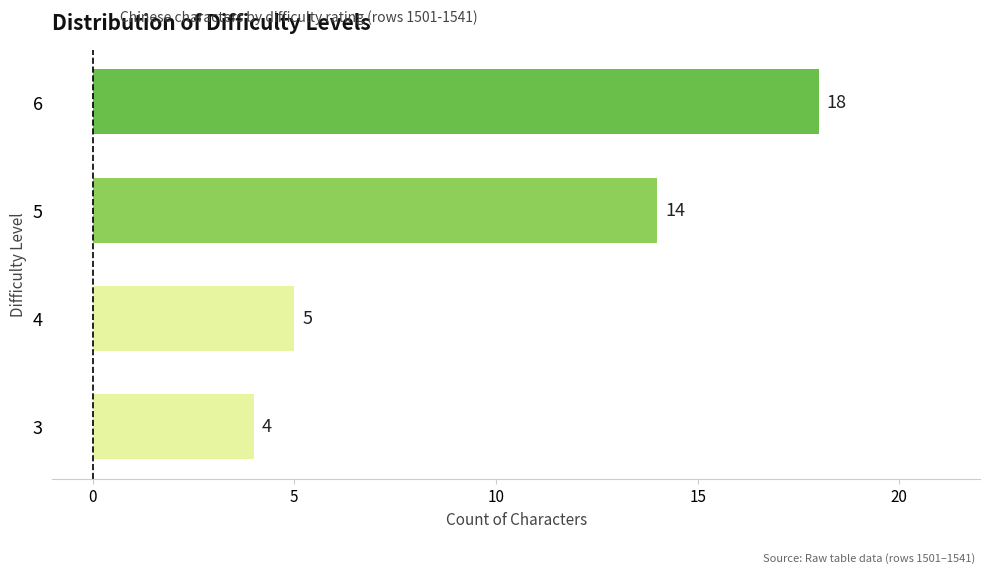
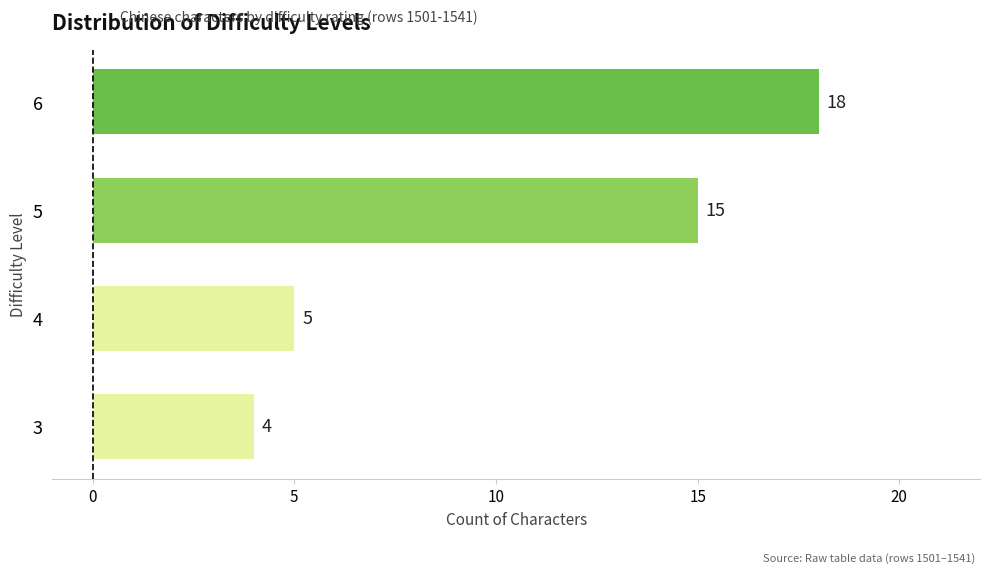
5: 14 -> 15
